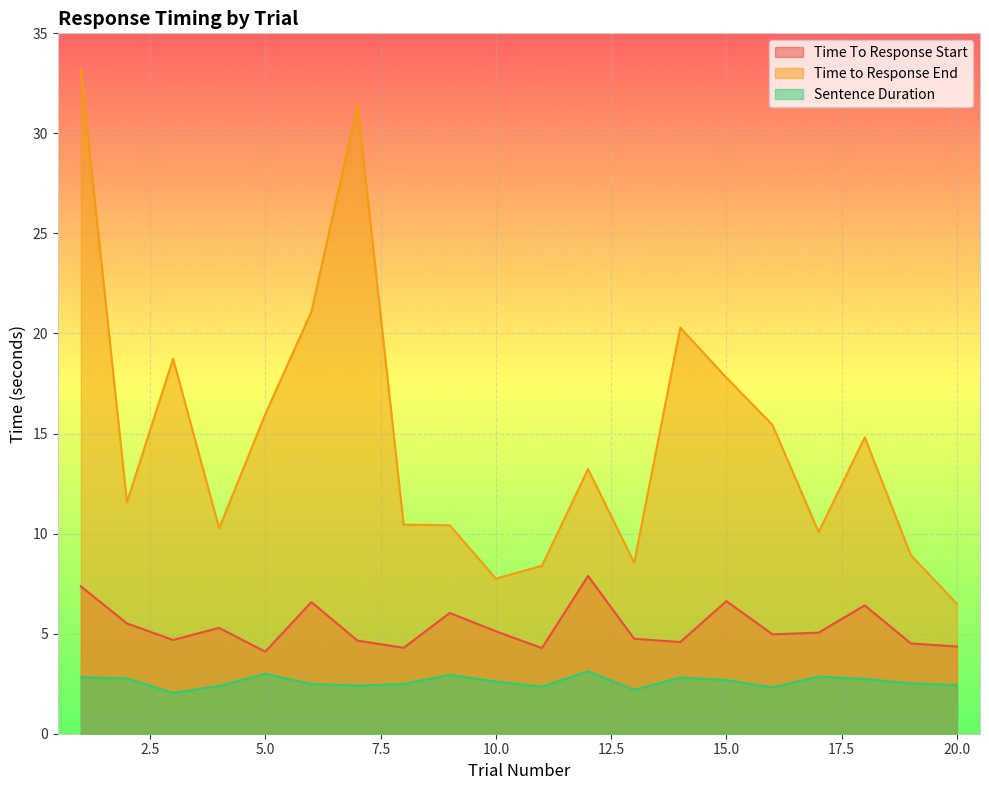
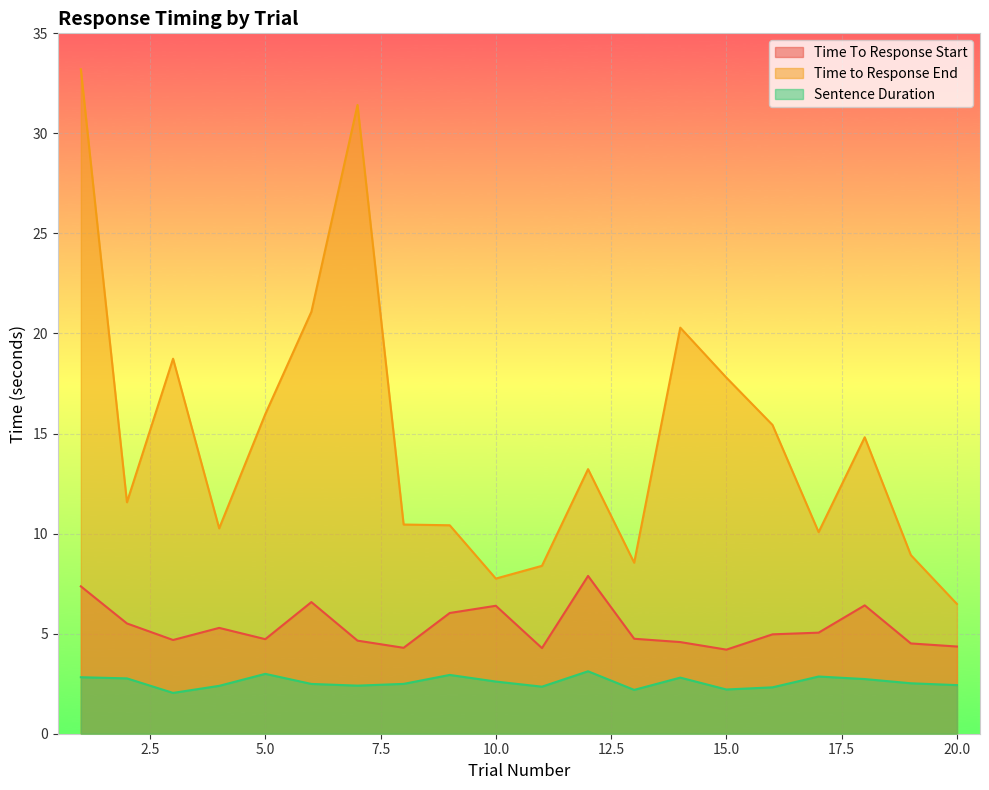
Time To Response Start, 5.0: 4.1 -> 4.7
Time To Response Start, 10.0: 5.1 -> 6.4
Time To Response Start, 15.0: 6.6 -> 4.2
Sentence Duration, 15.0: 2.7 -> 2.2
